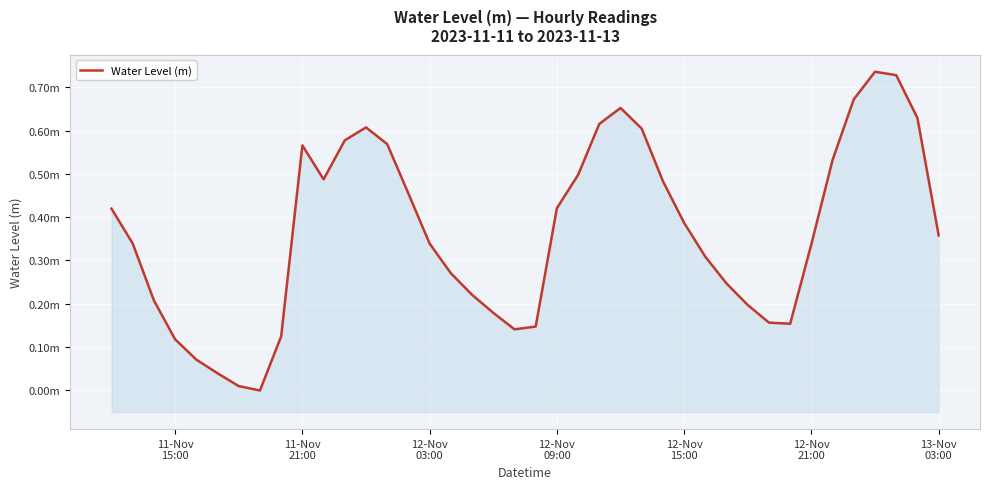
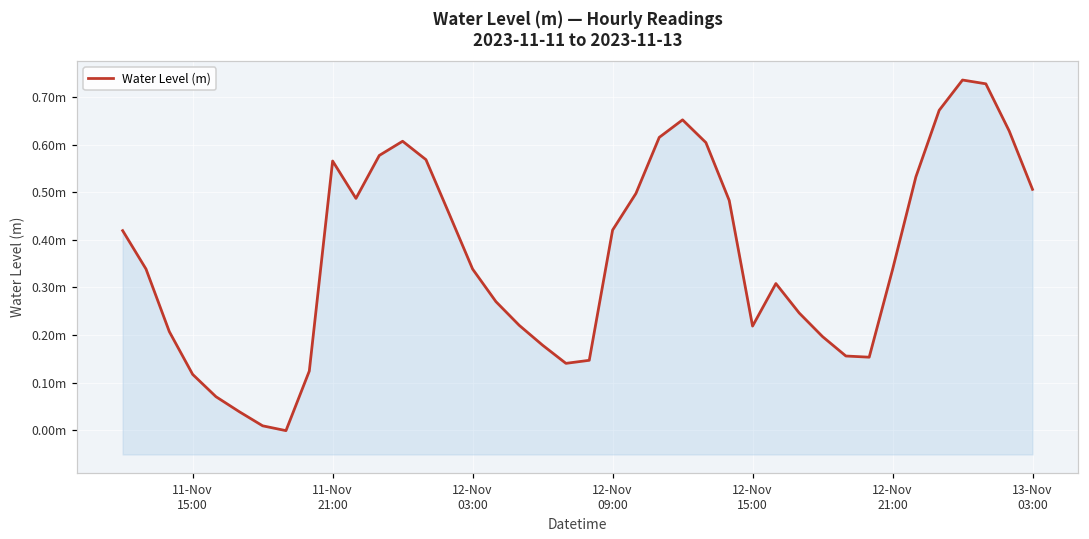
12-Nov 15:00: 0.39m -> 0.22m
13-Nov 03:00: 0.36m -> 0.51m
